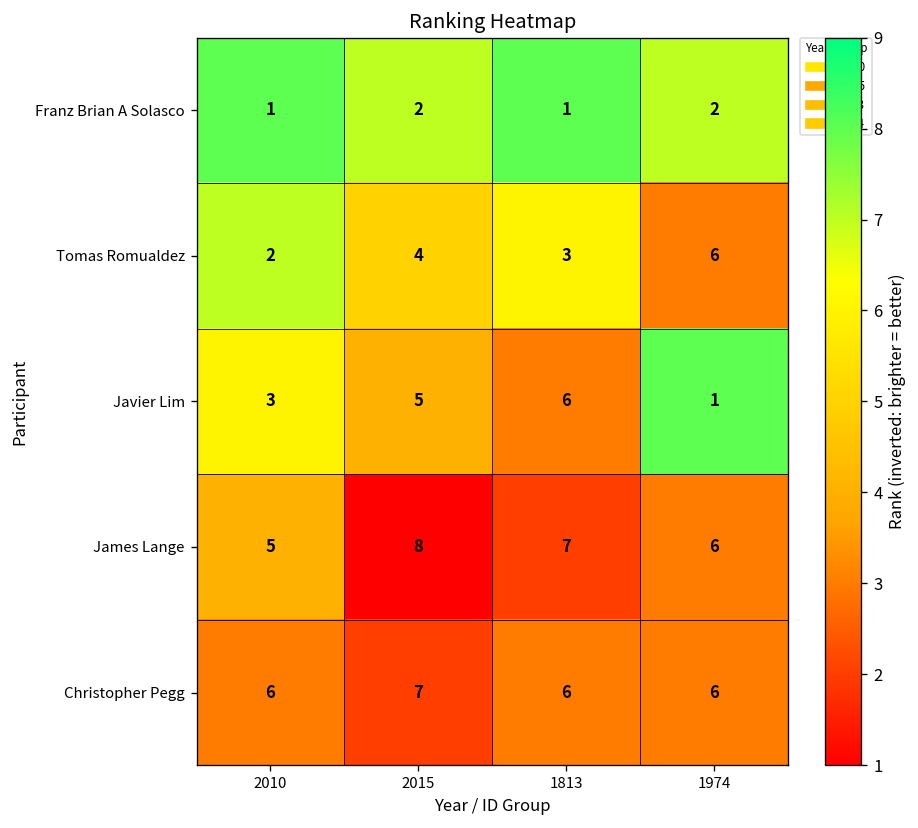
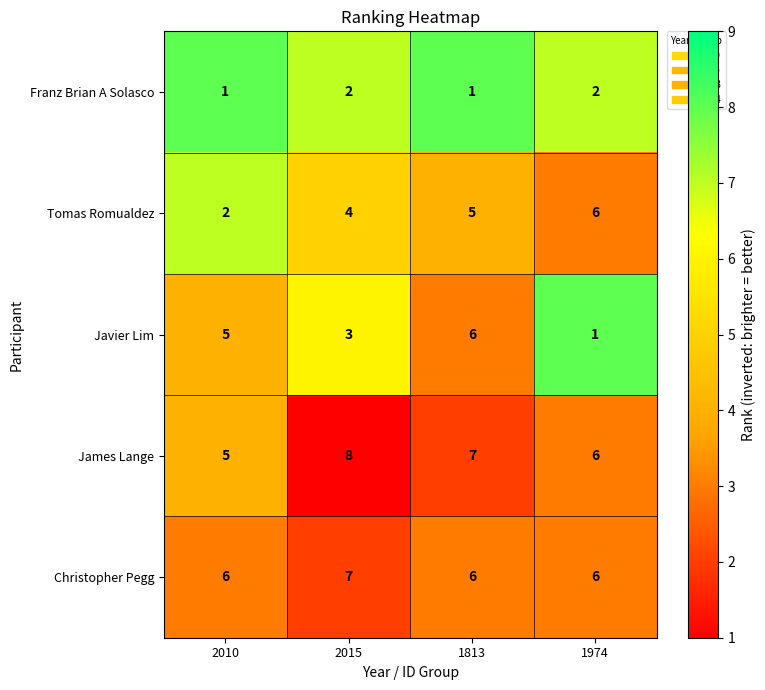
Tomas Romualdez, 1813: 3 -> 5
Javier Lim, 2010: 3 -> 5
Javier Lim, 2015: 5 -> 3
